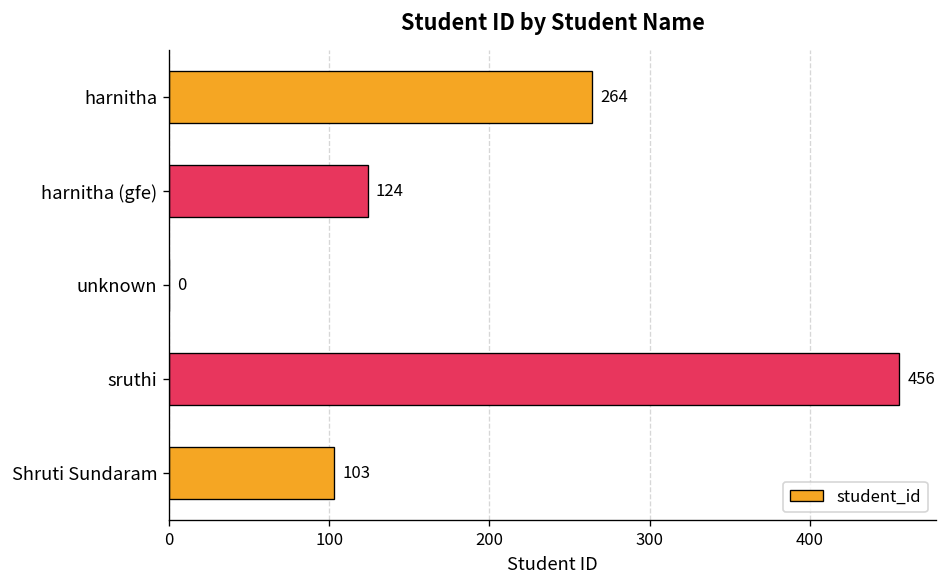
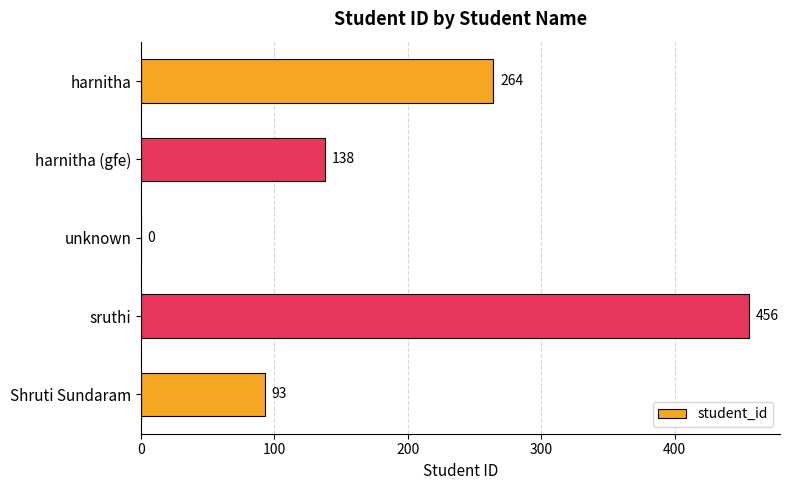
harnitha (gfe): 124 -> 138
Shruti Sundaram: 103 -> 93
